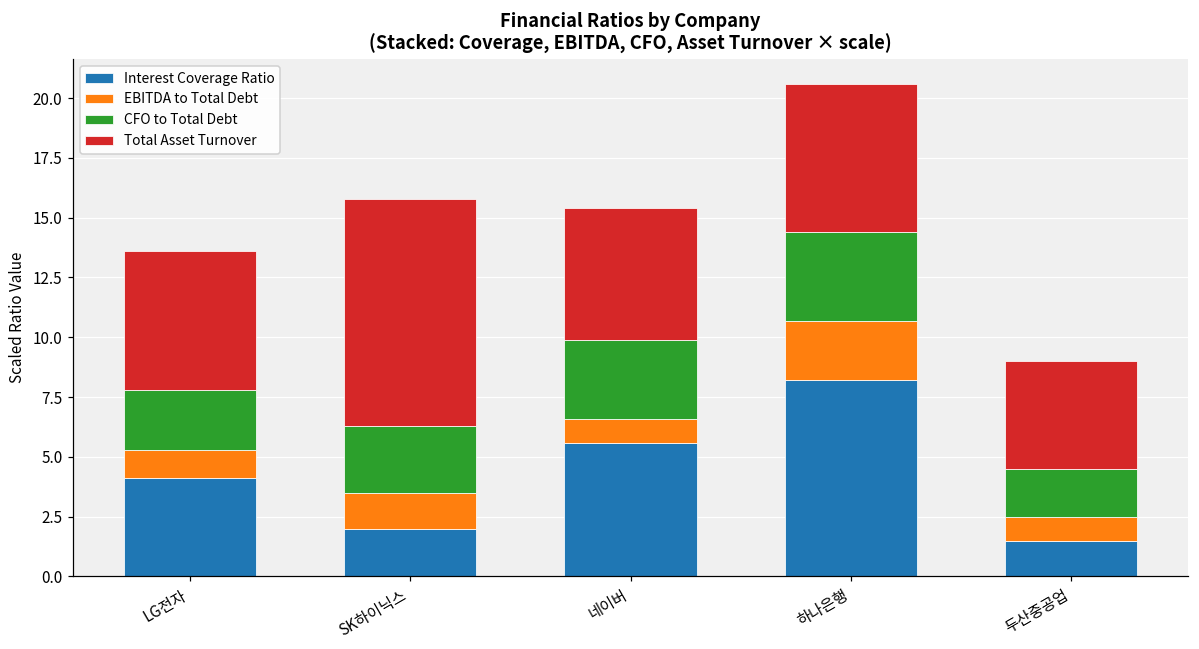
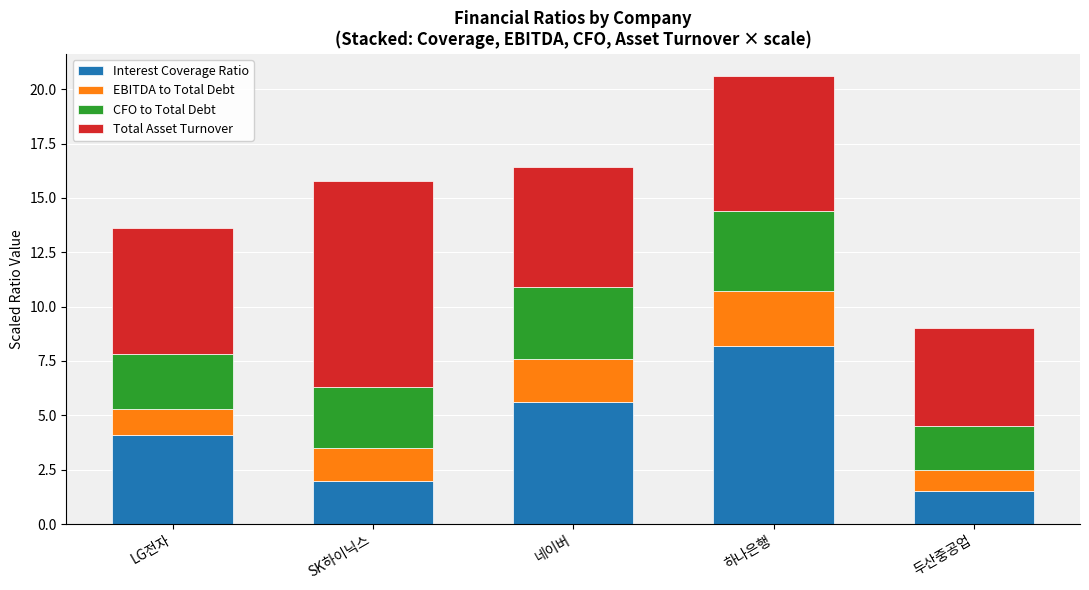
EBITDA to Total Debt, 네이버: 1.0 -> 2.0
